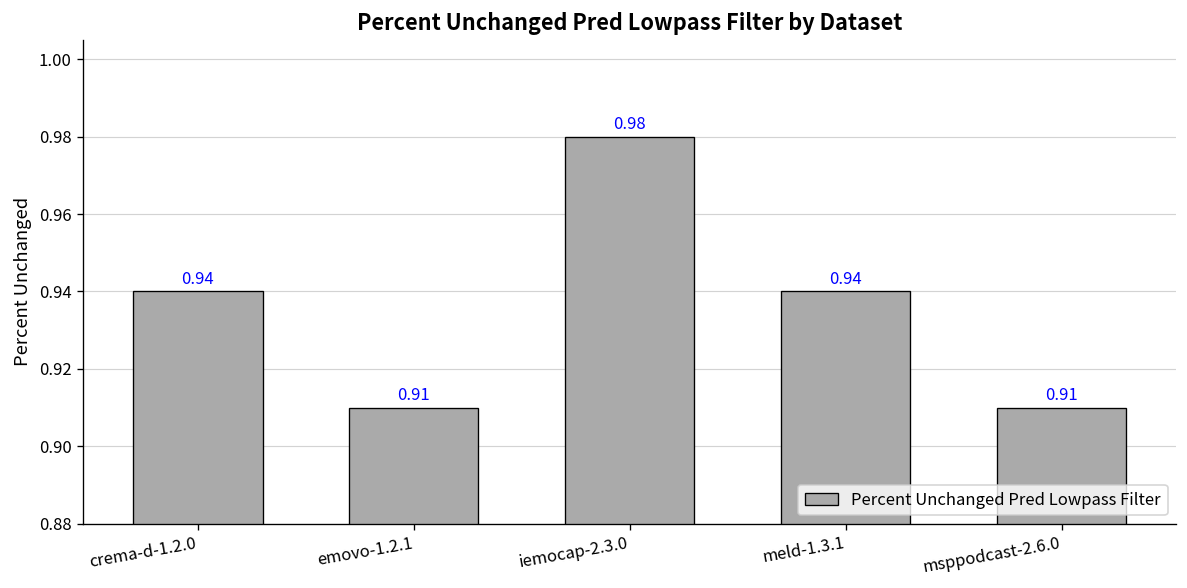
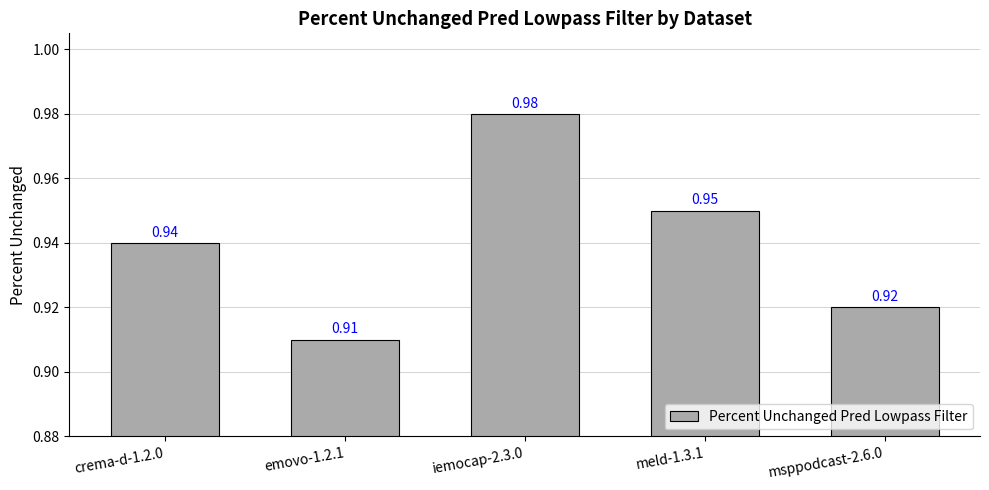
meld-1.3.1: 0.94 -> 0.95
msppodcast-2.6.0: 0.91 -> 0.92
